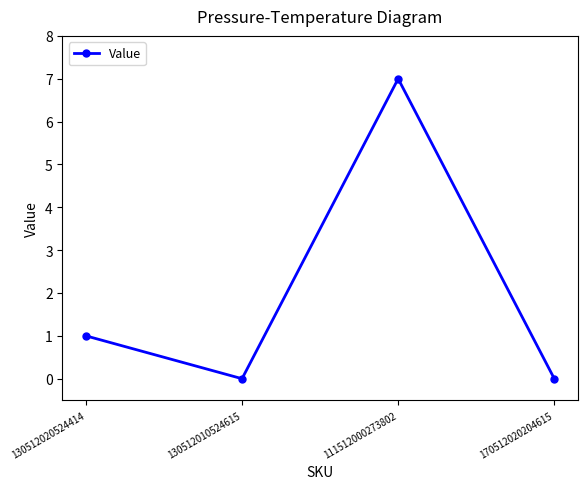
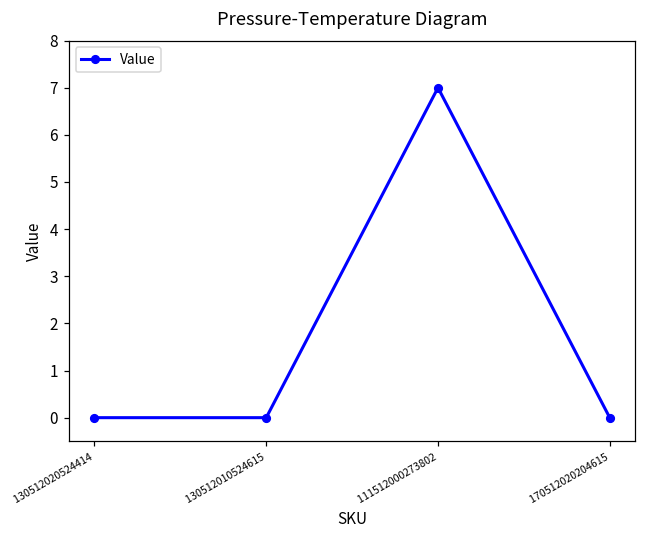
130512020524414: 1 -> 0
